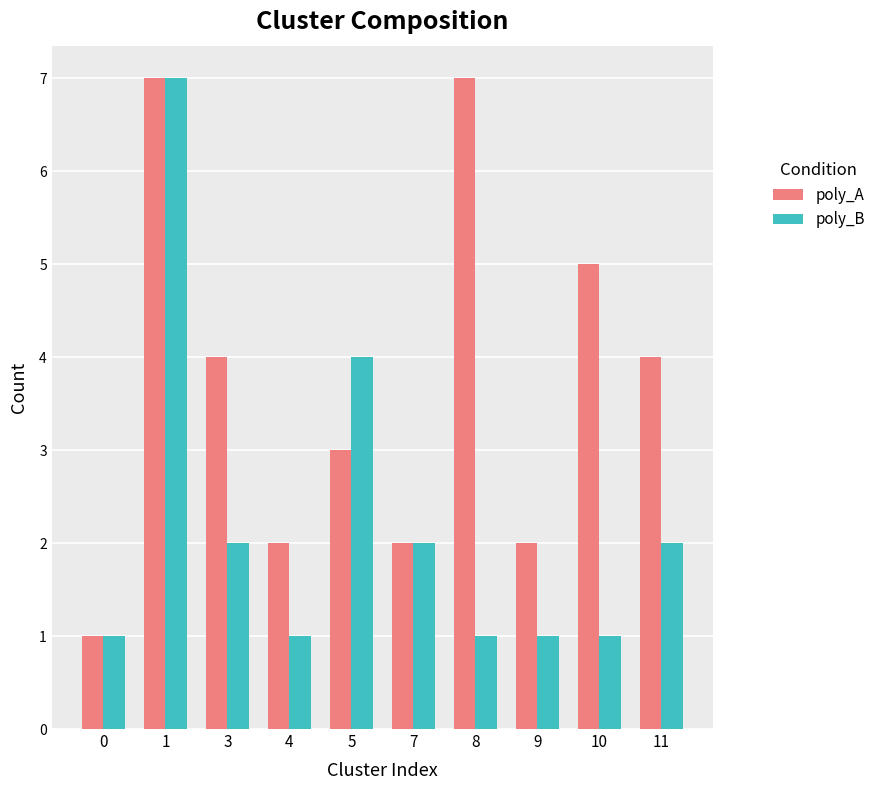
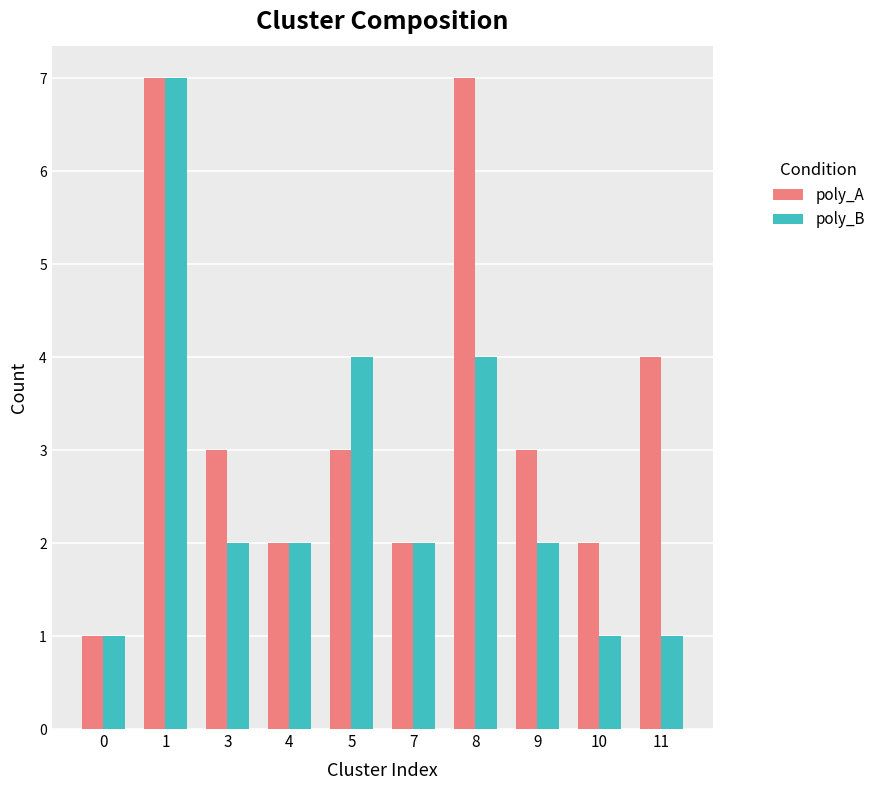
poly_A, 3: 4 -> 3
poly_B, 4: 1 -> 2
poly_B, 8: 1 -> 4
poly_A, 9: 2 -> 3
poly_B, 9: 1 -> 2
poly_A, 10: 5 -> 2
poly_B, 11: 2 -> 1
